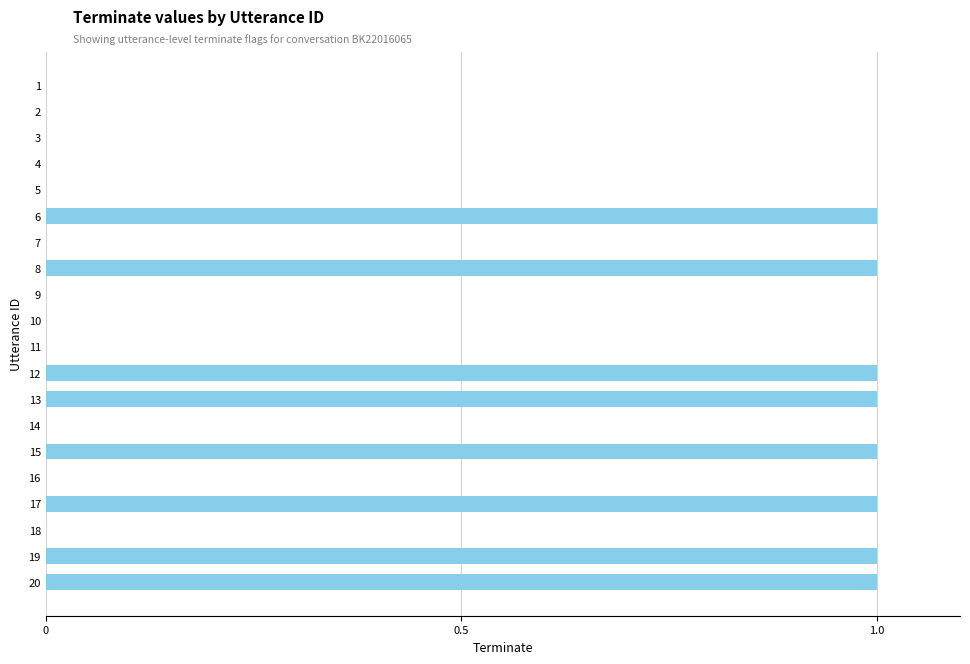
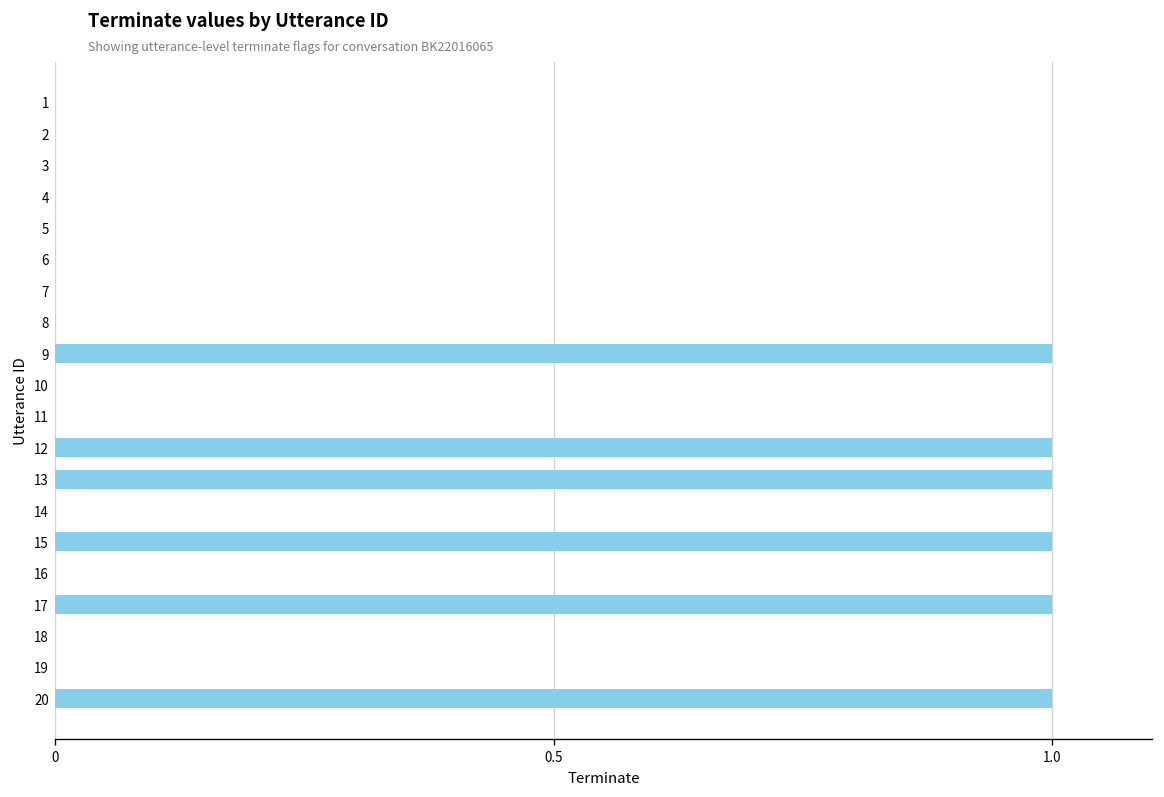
6: 1 -> 0
8: 1 -> 0
9: 0 -> 1
19: 1 -> 0
